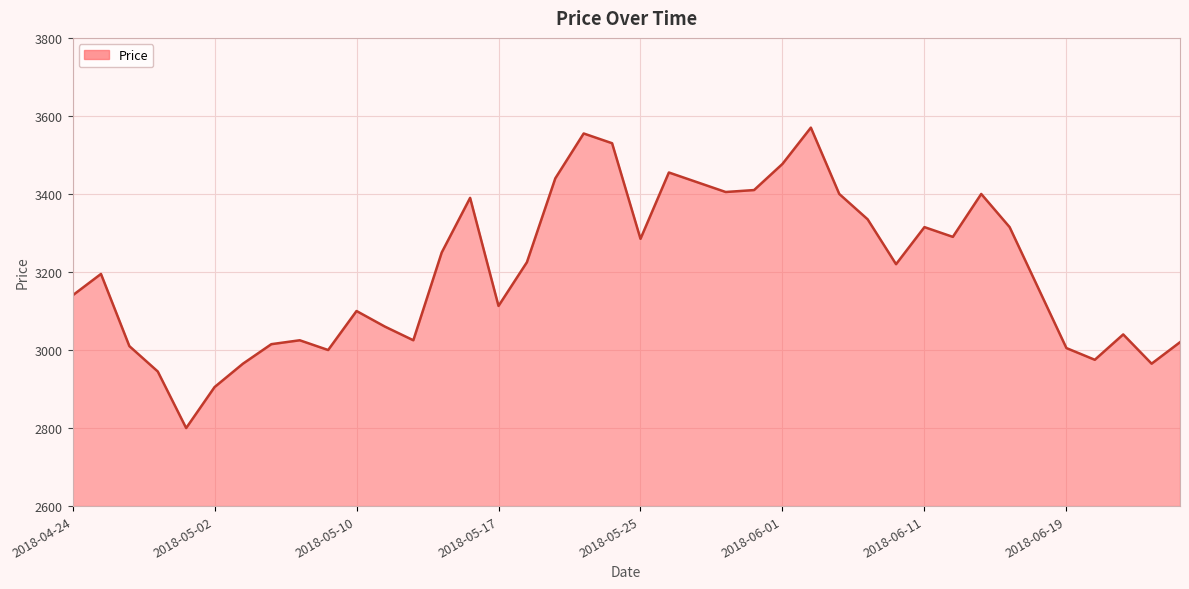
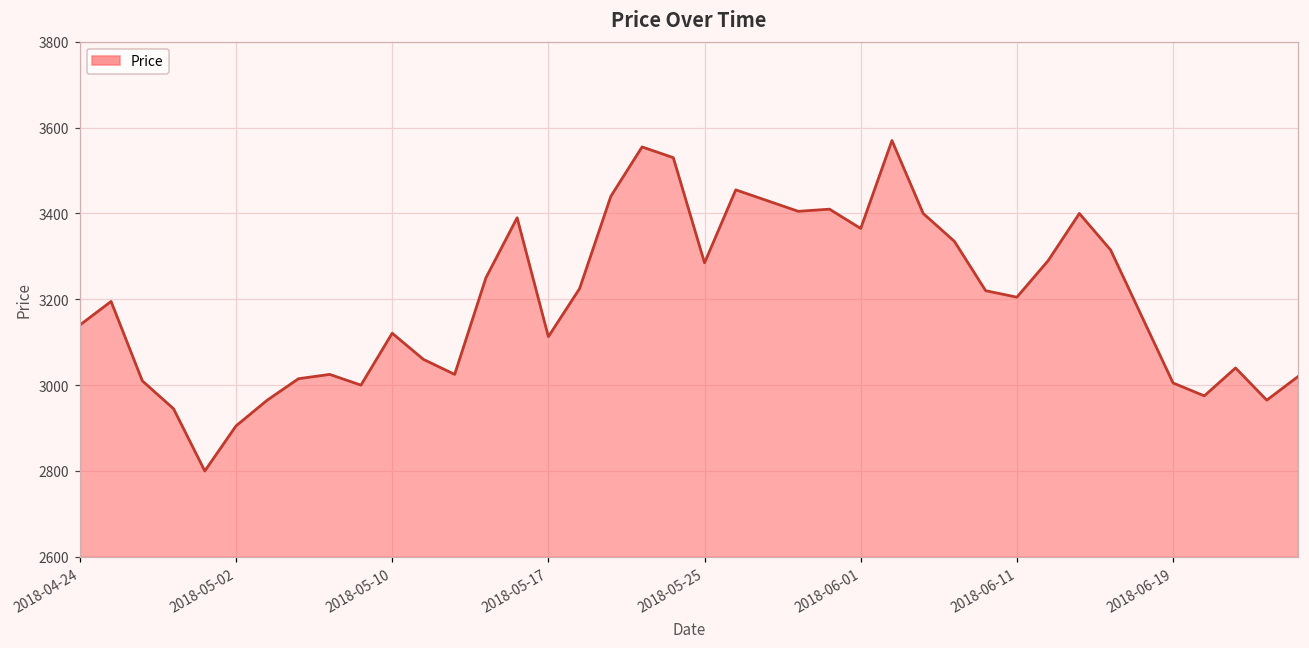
2018-05-10: 3100 -> 3120
2018-06-01: 3480 -> 3370
2018-06-11: 3320 -> 3210
